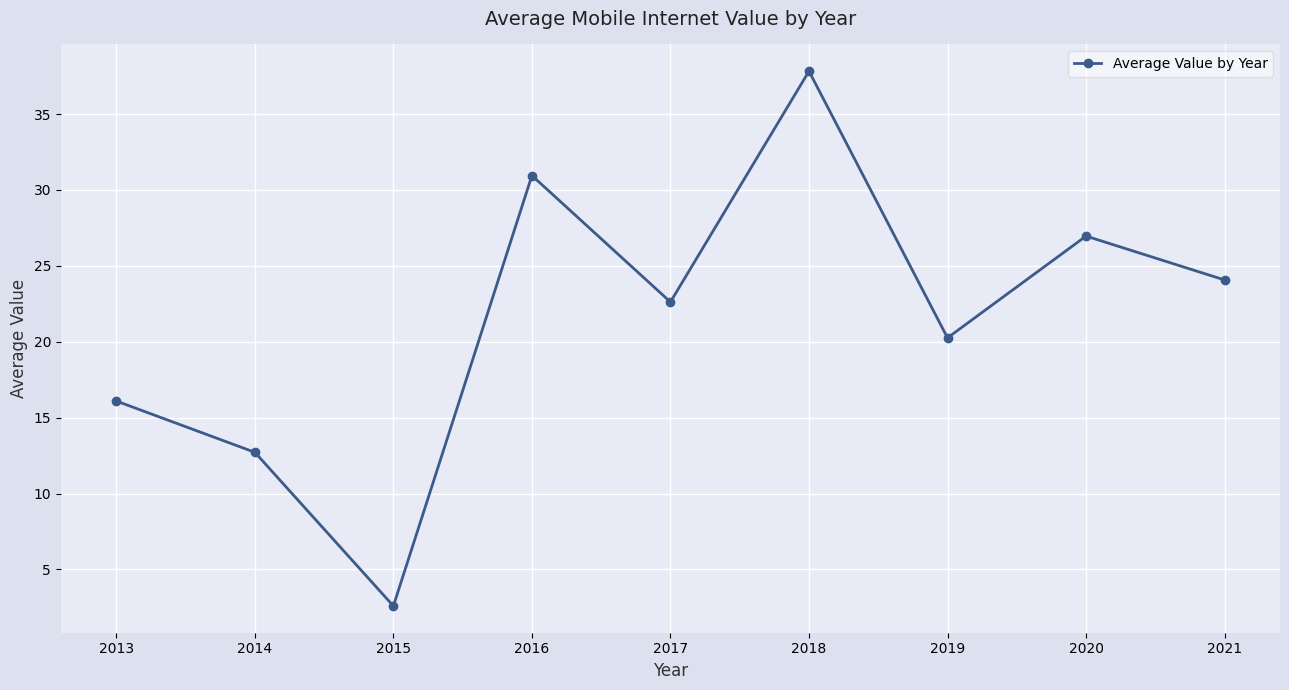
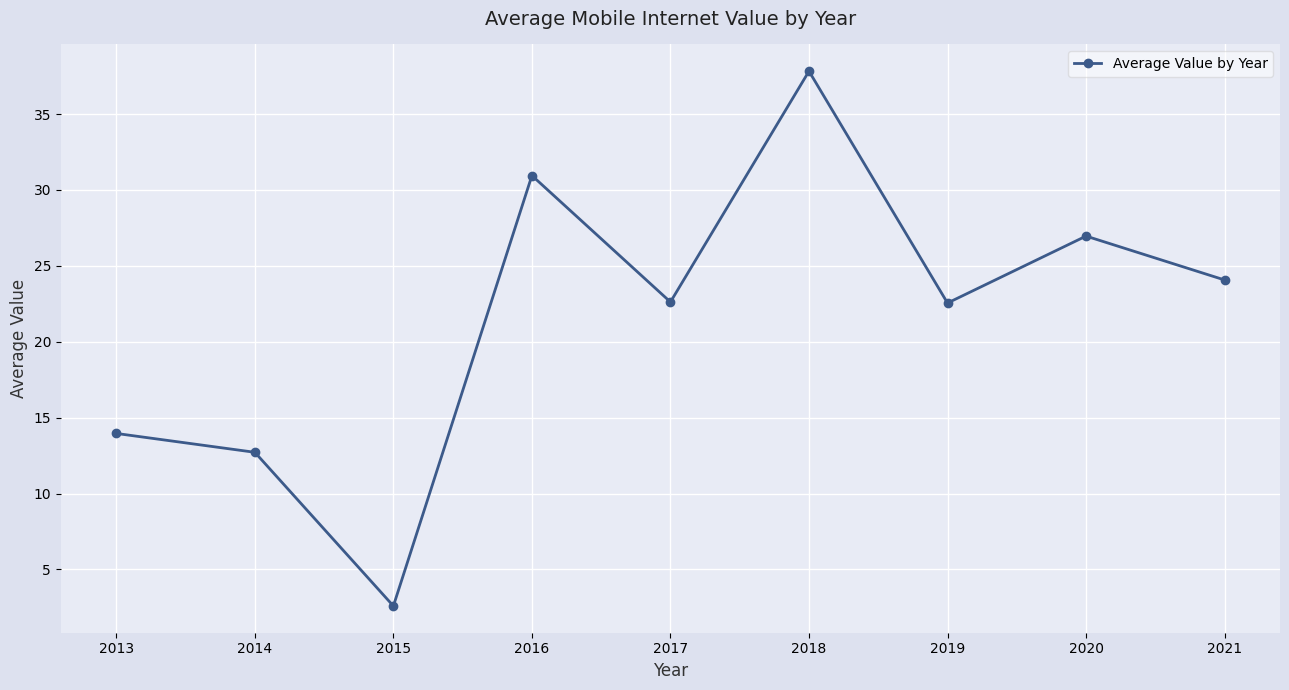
2013: 16.1 -> 14.0
2019: 20.3 -> 22.6
